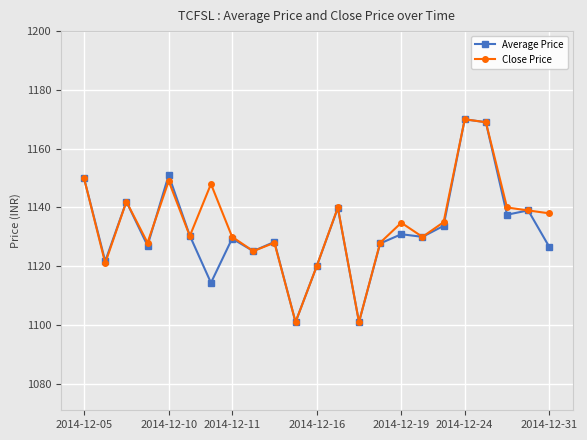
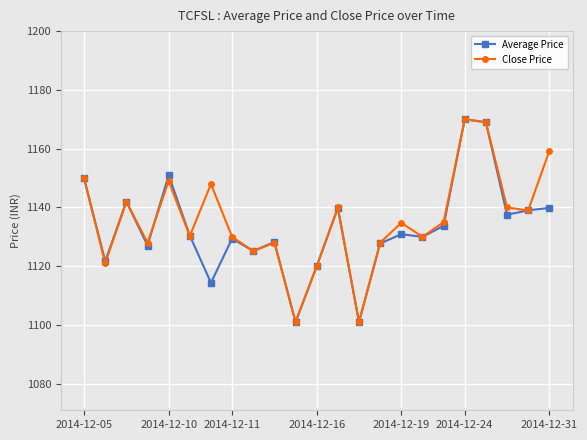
Average Price, 2014-12-31: 1127 -> 1140
Close Price, 2014-12-31: 1138 -> 1159
